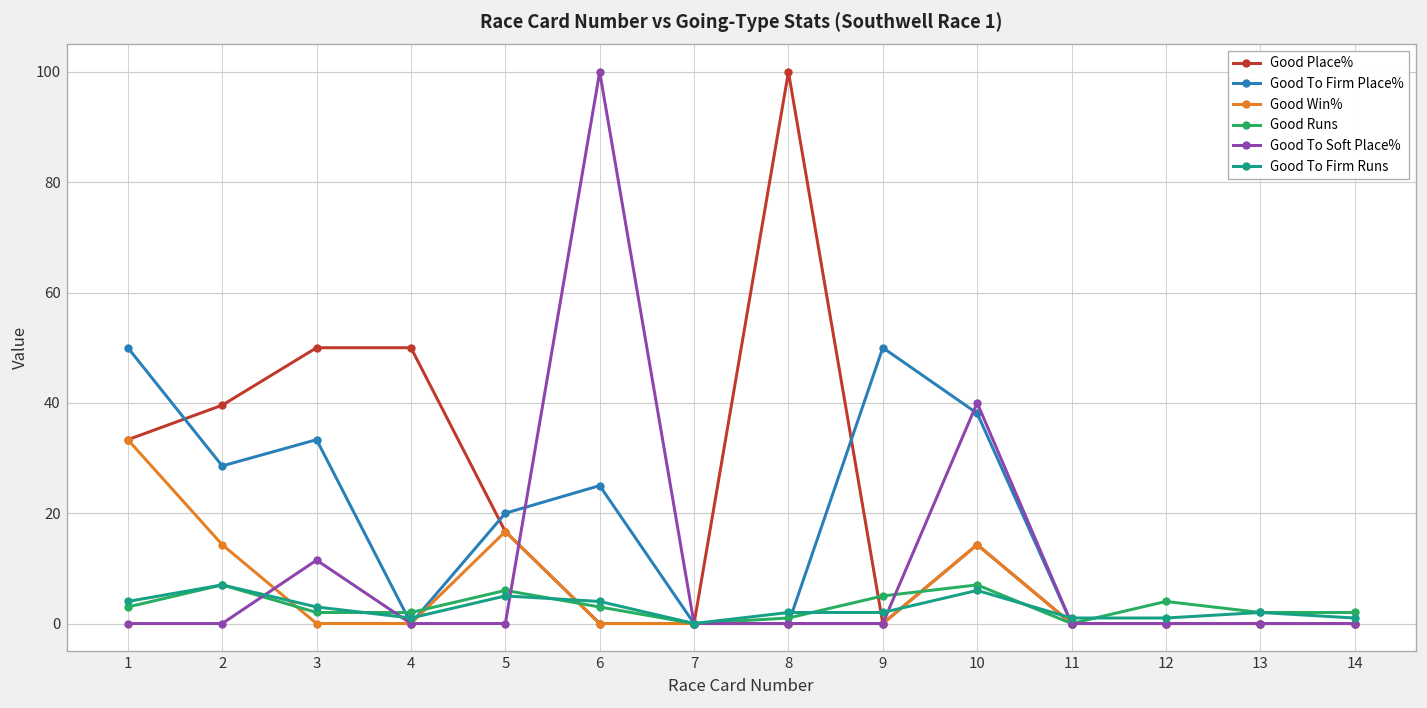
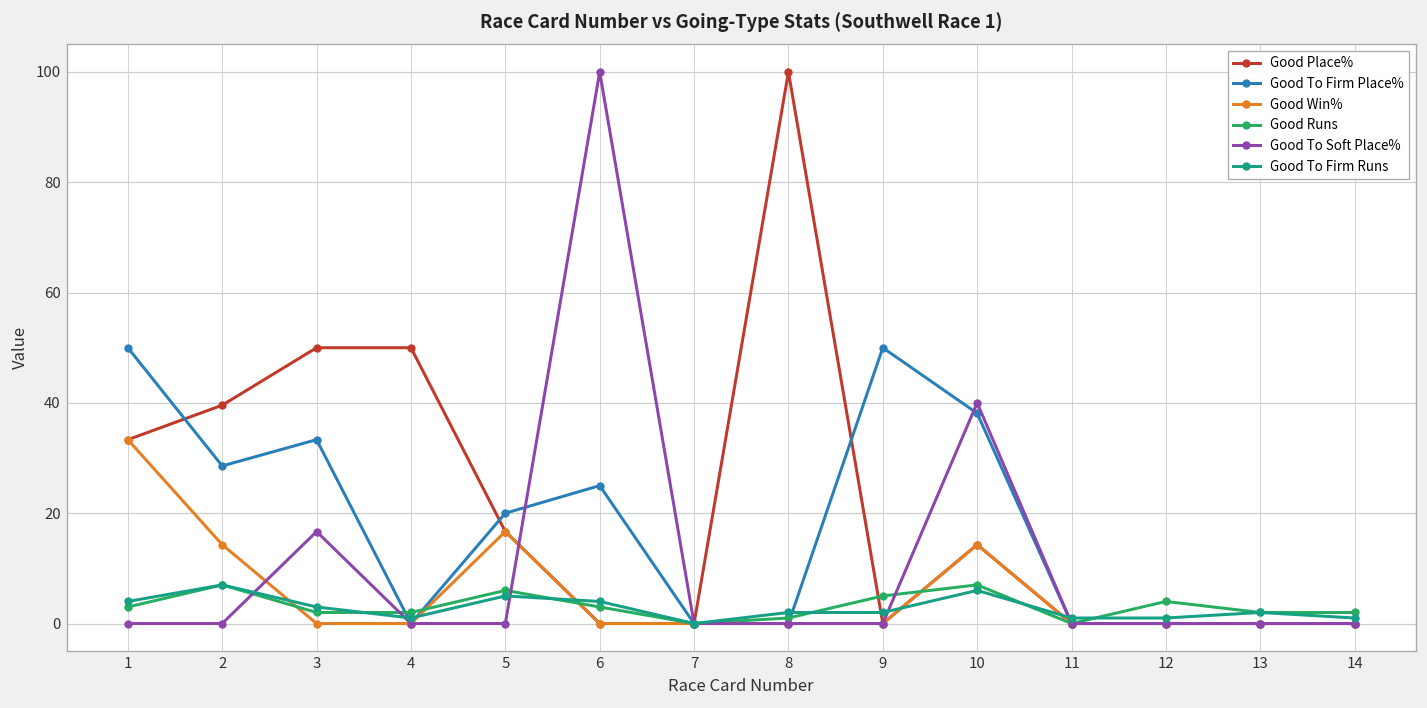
Good To Soft Place%, 3: 11 -> 17
